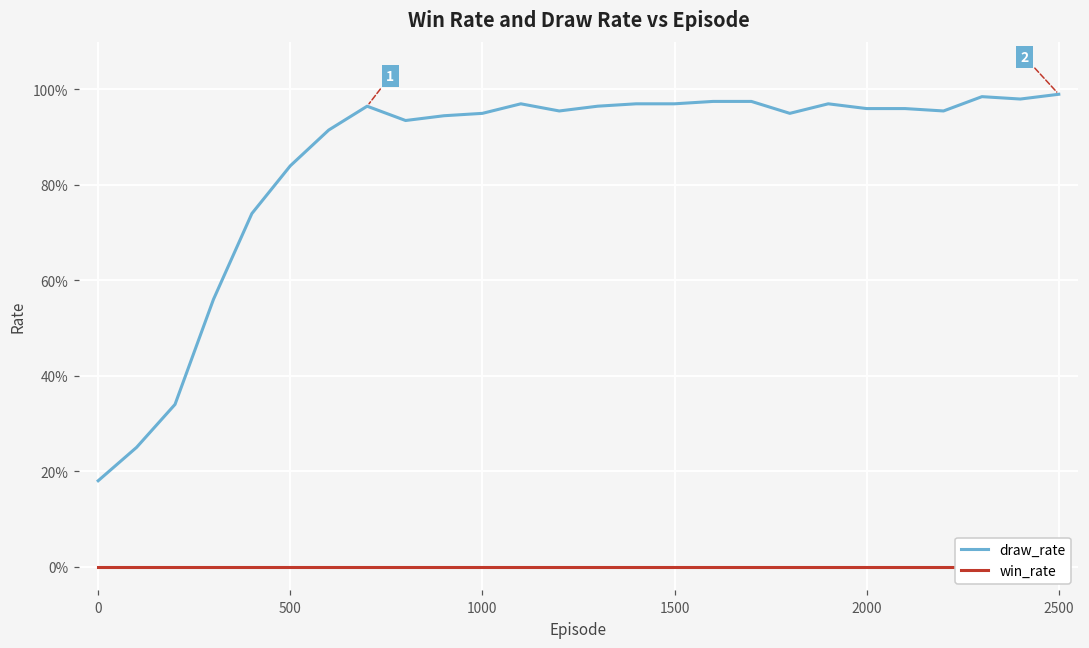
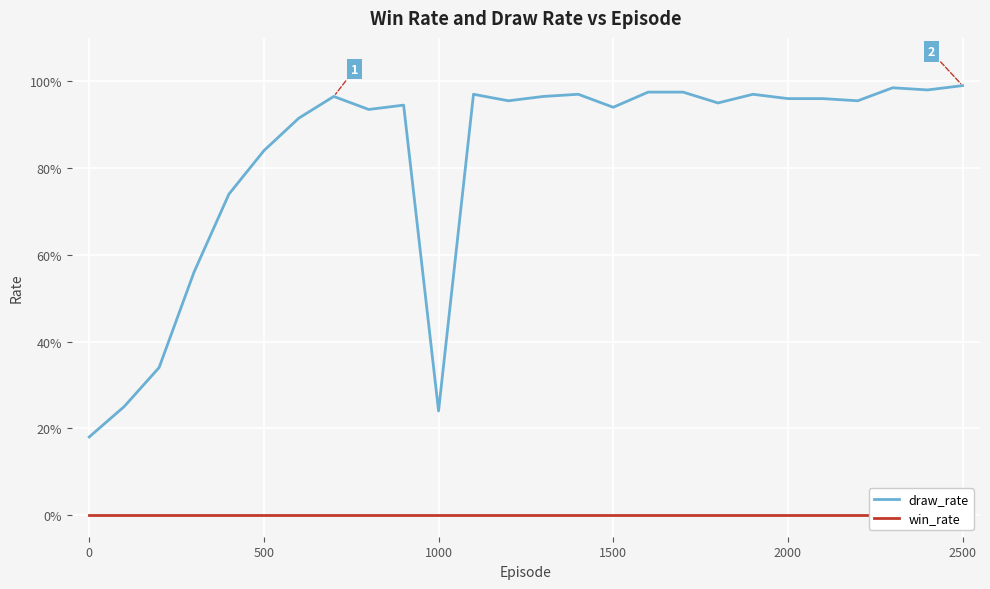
draw_rate, 1000: 95% -> 24%
draw_rate, 1500: 97% -> 94%
